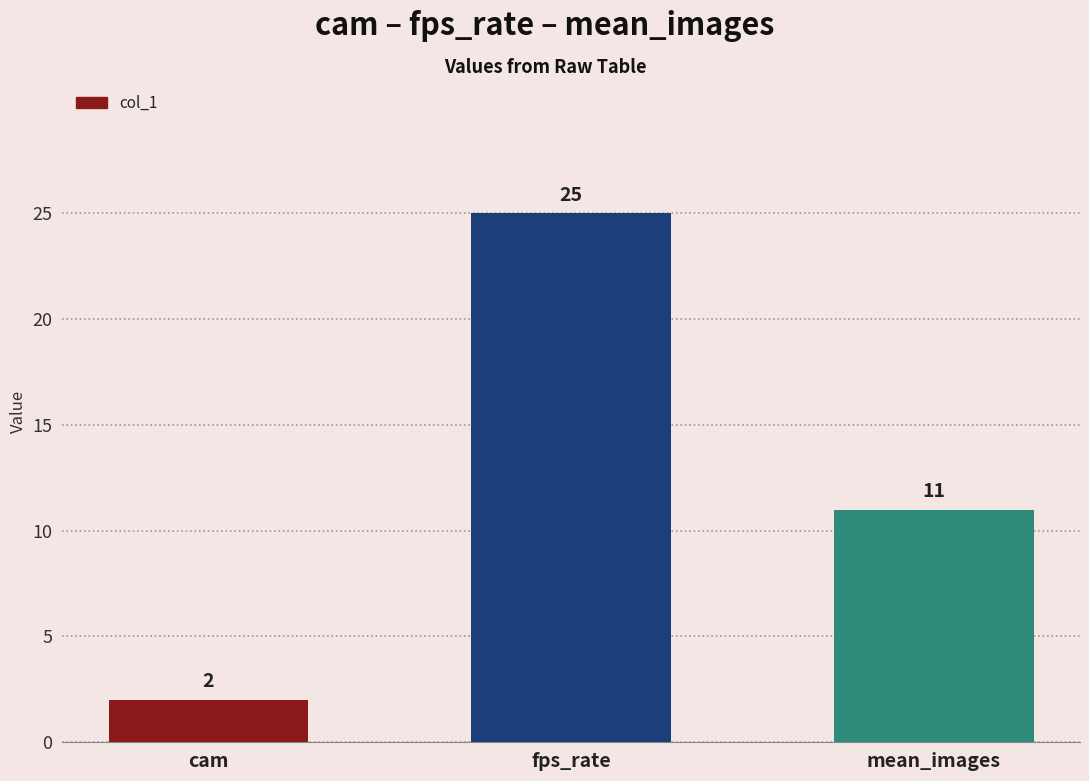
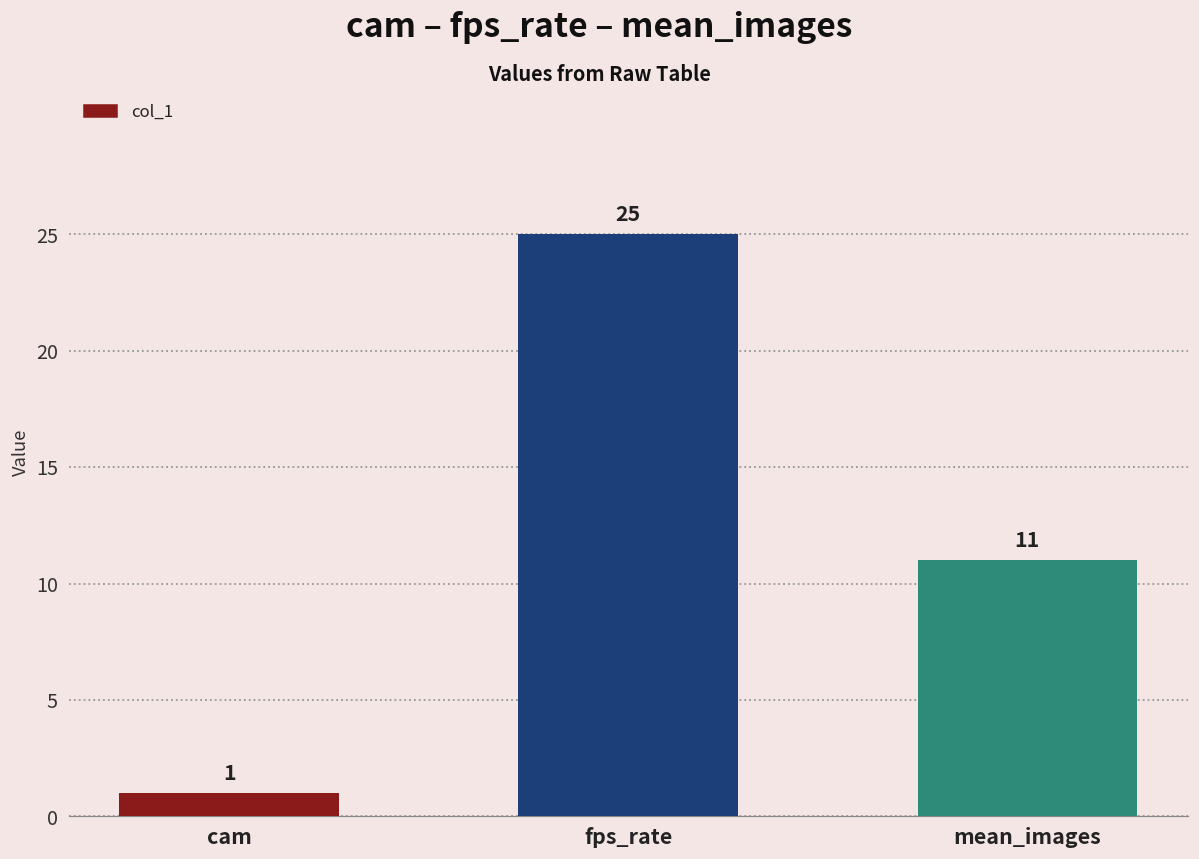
cam: 2 -> 1
